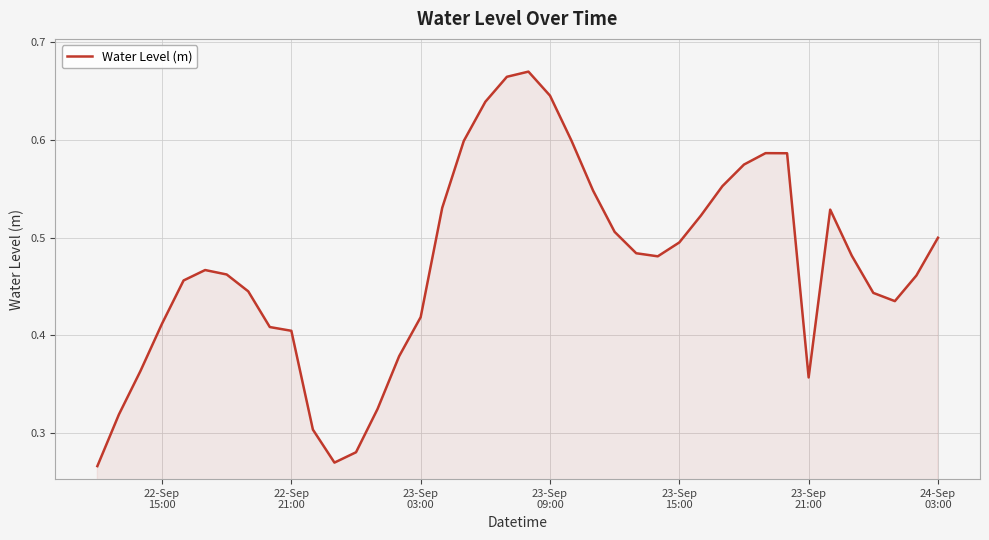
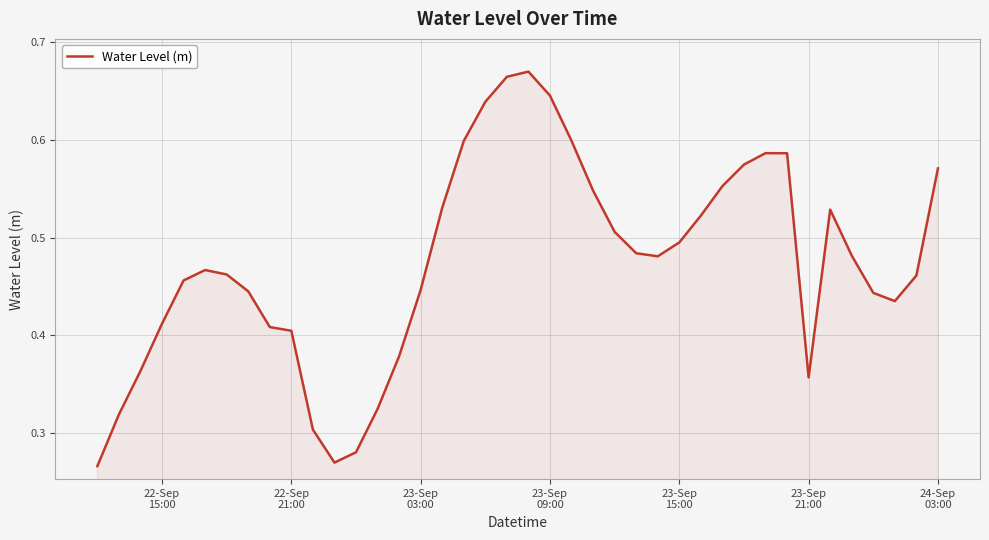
23-Sep 03:00: 0.42 -> 0.45
24-Sep 03:00: 0.50 -> 0.57
